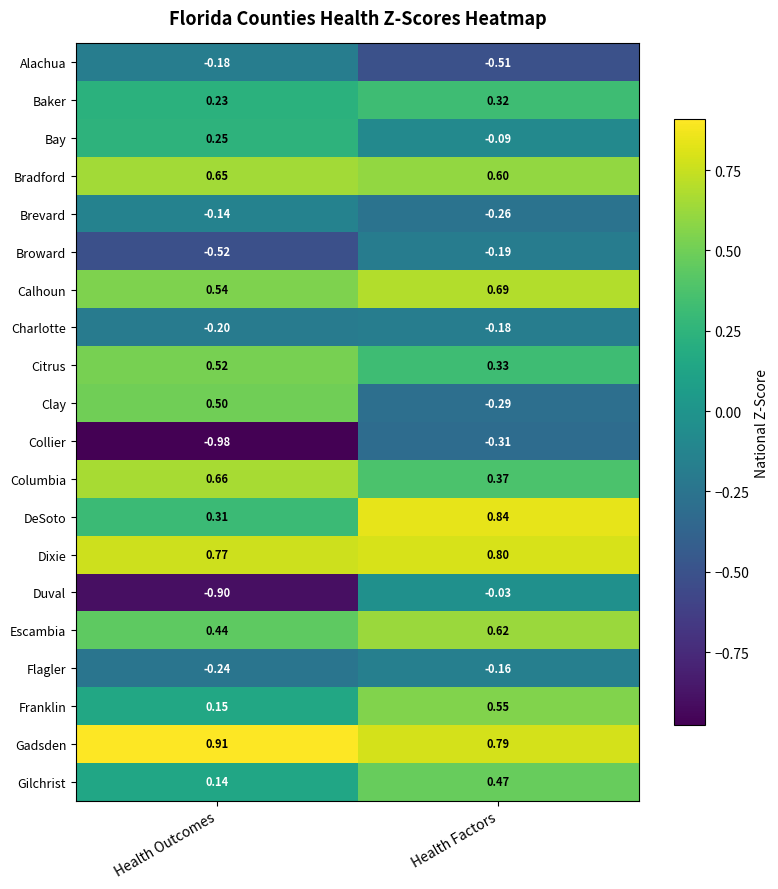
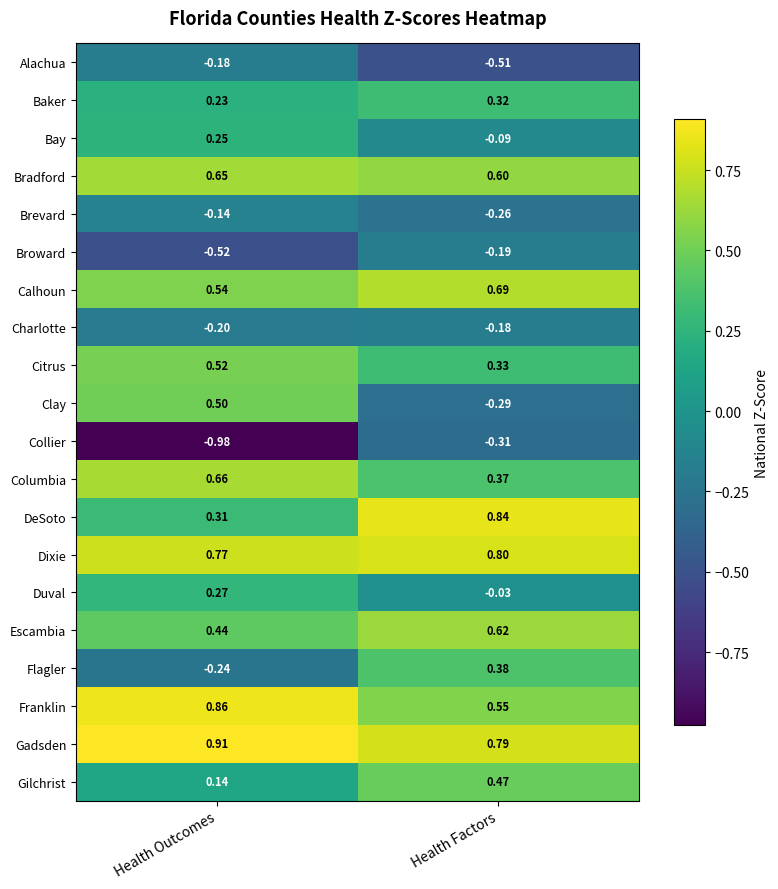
Duval, Health Outcomes: -0.90 -> 0.27
Flagler, Health Factors: -0.16 -> 0.38
Franklin, Health Outcomes: 0.15 -> 0.86
